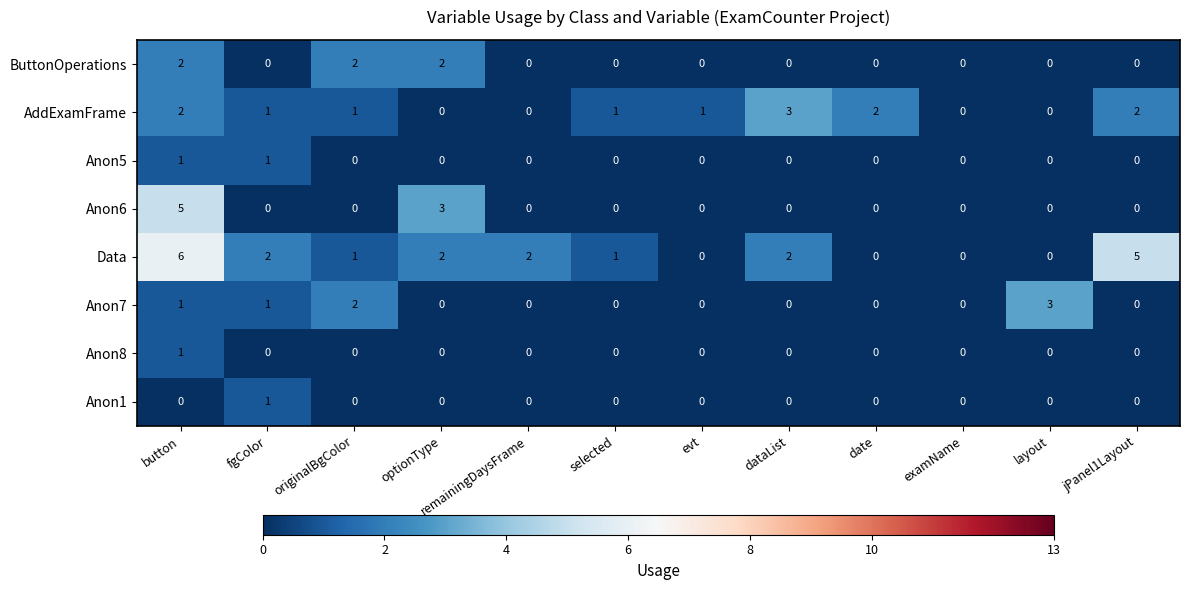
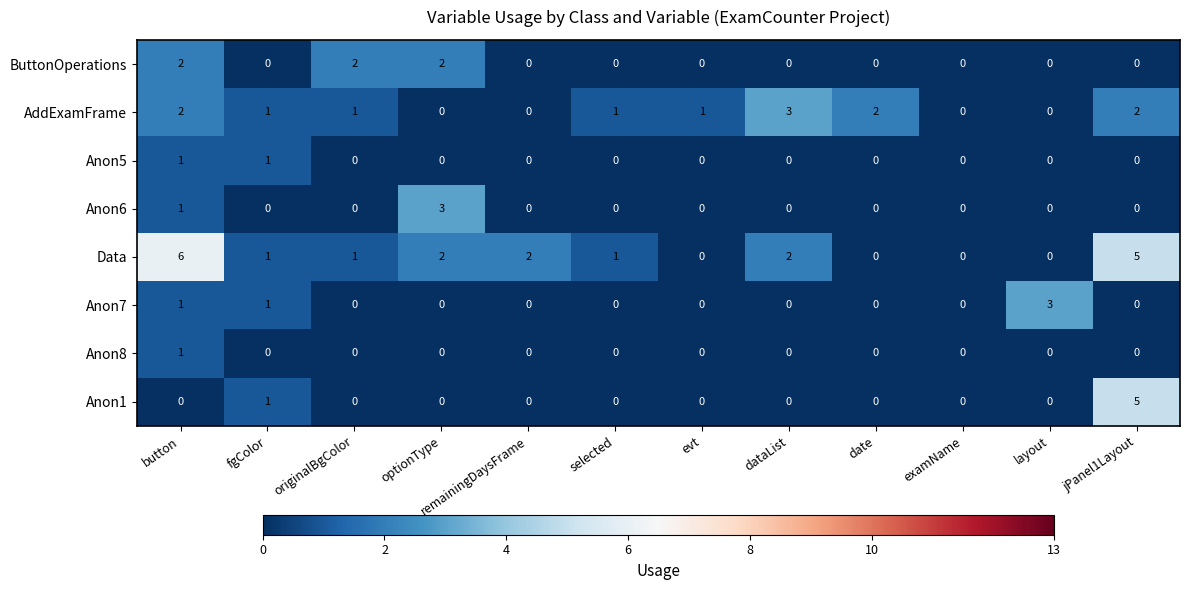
Anon6, button: 5 -> 1
Data, fgColor: 2 -> 1
Anon7, originalBgColor: 2 -> 0
Anon1, jPanel1Layout: 0 -> 5
